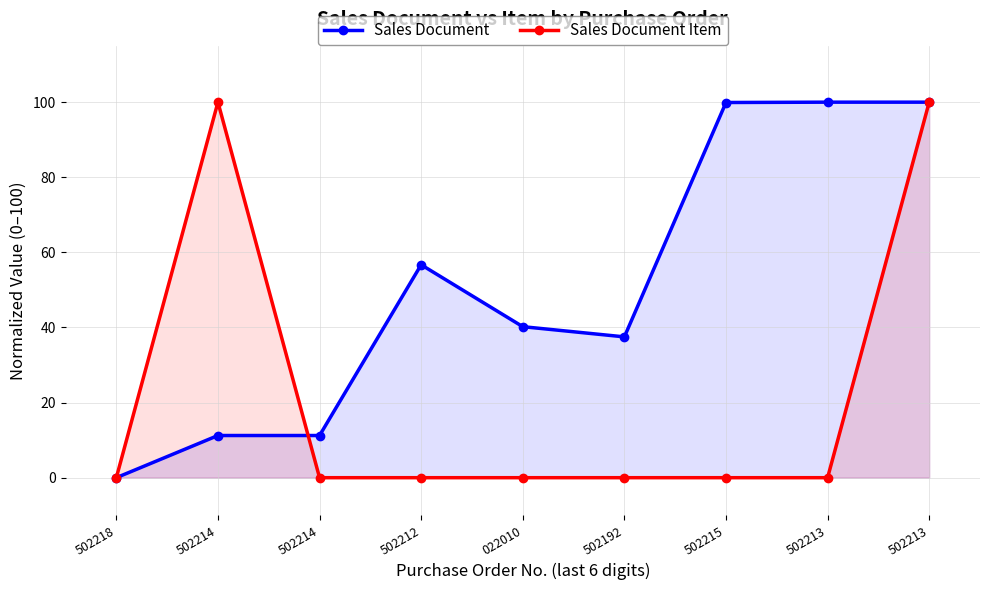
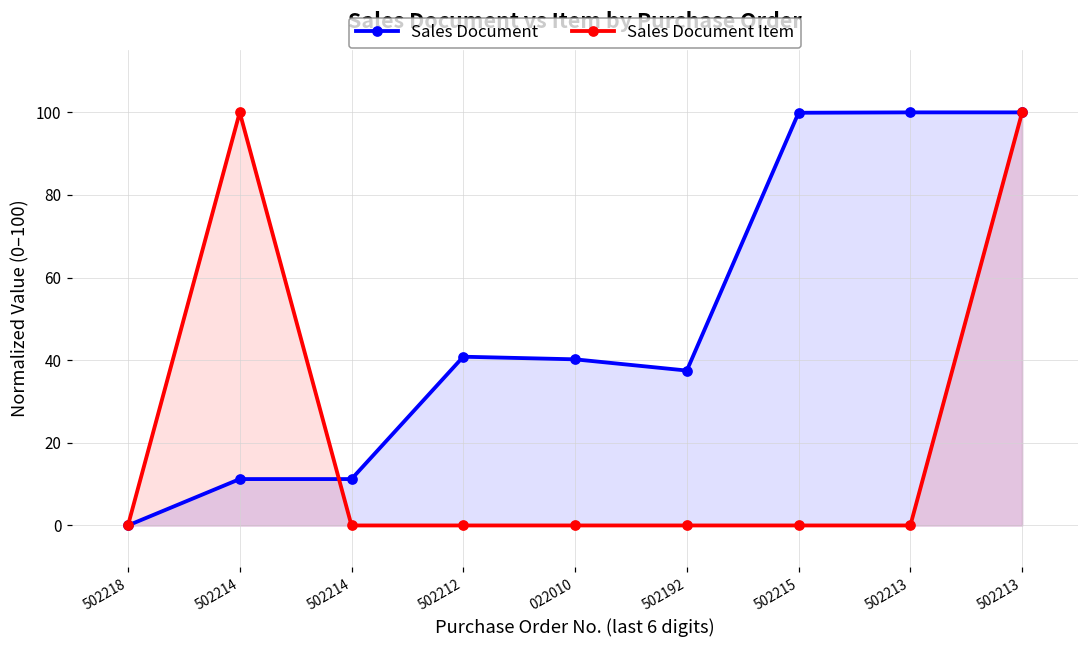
Sales Document, 502212: 57 -> 41
